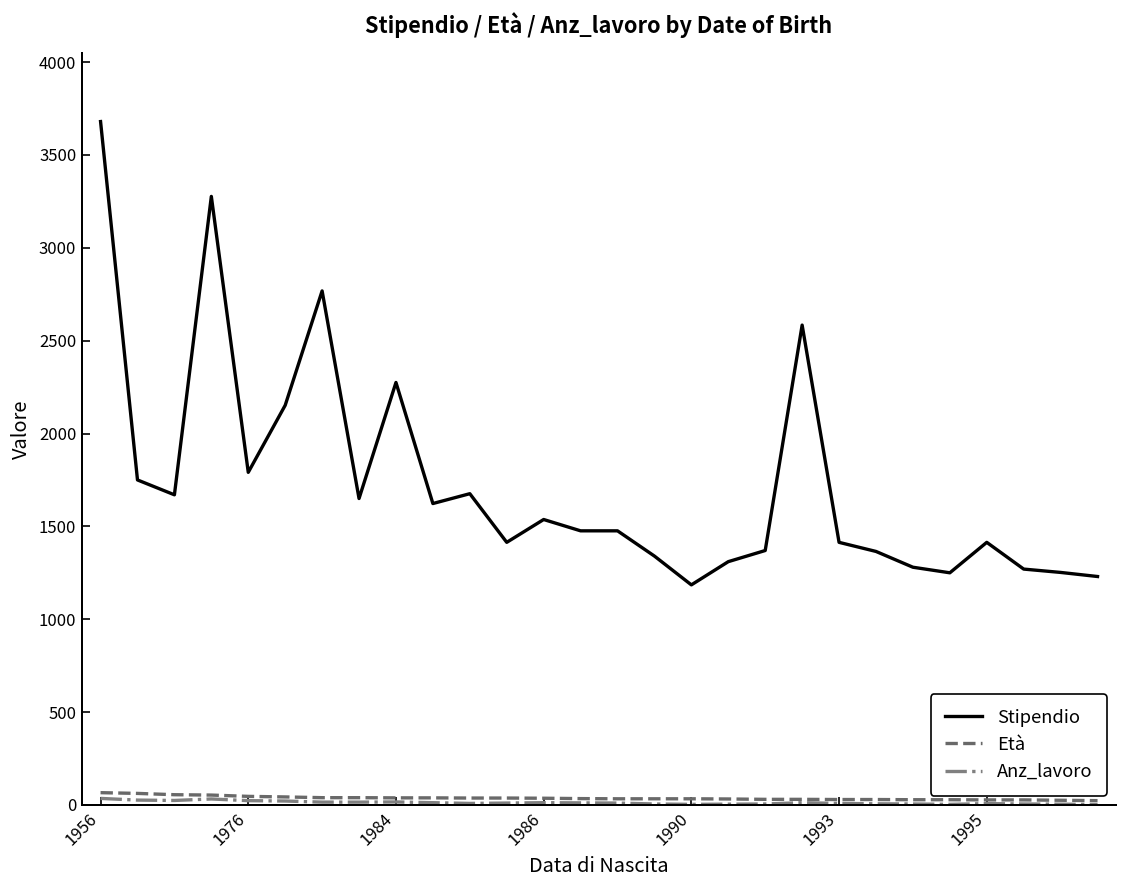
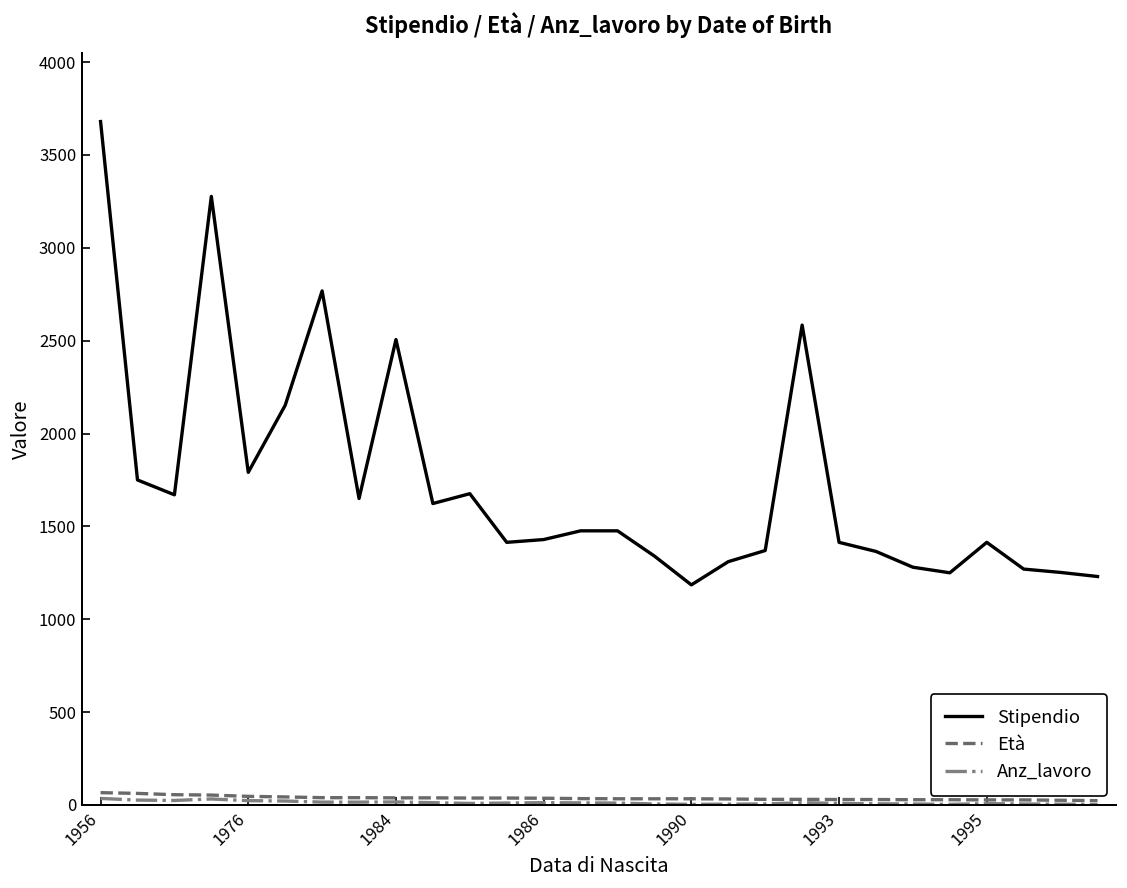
Stipendio, 1984: 2280 -> 2510
Stipendio, 1986: 1540 -> 1430
